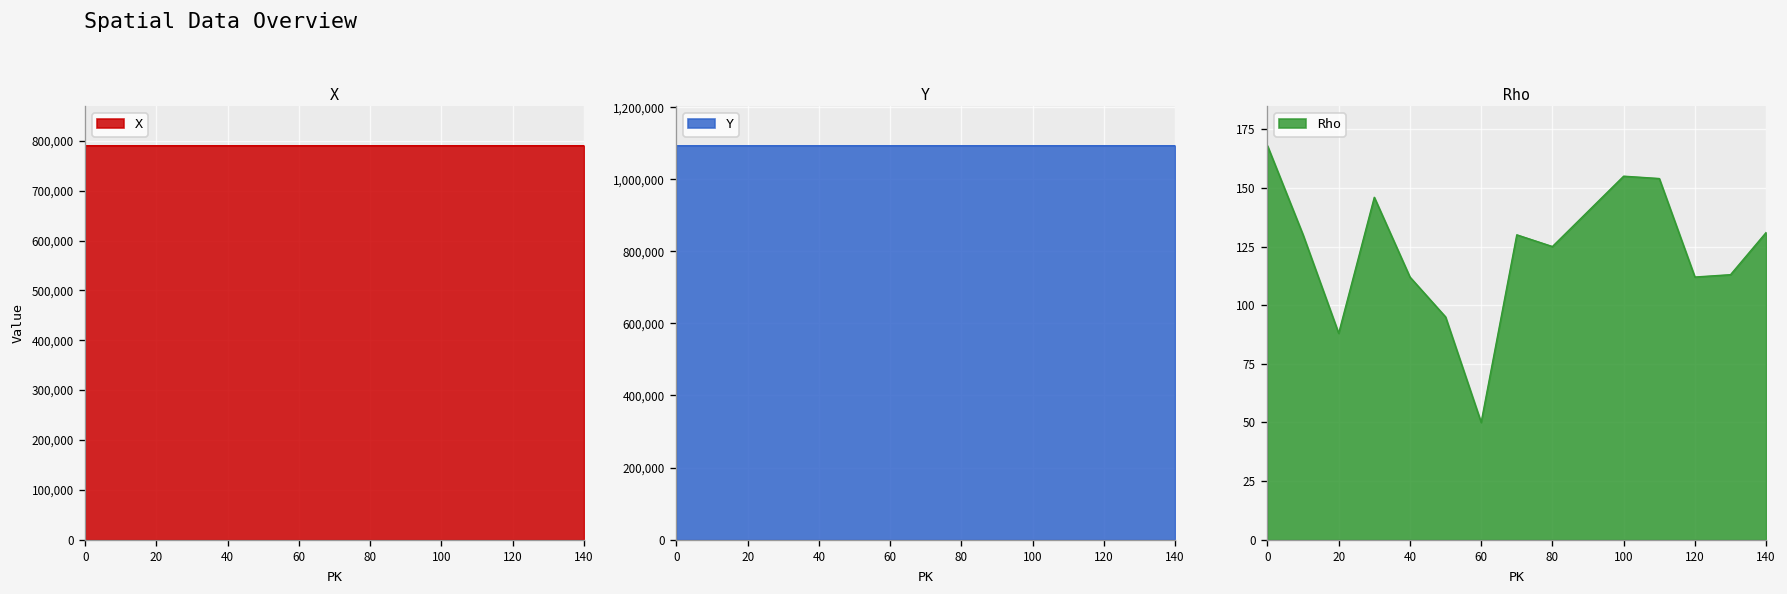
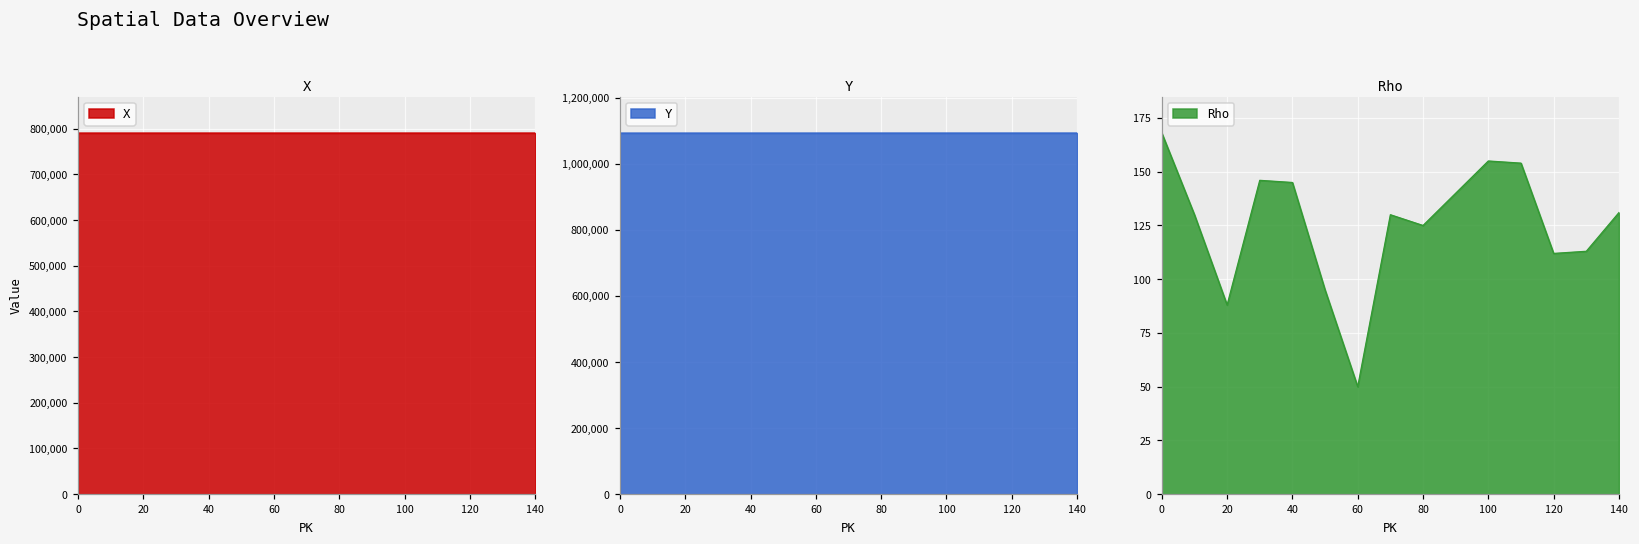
Rho, 40: 112 -> 145
